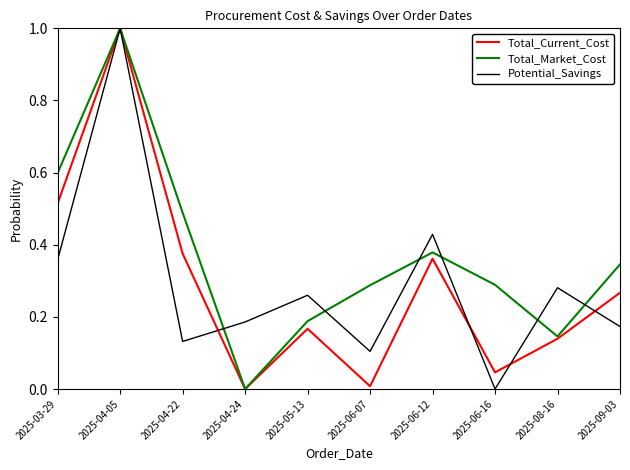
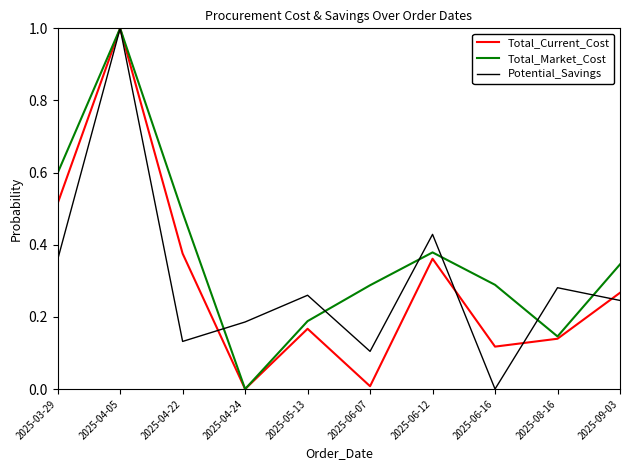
Total_Current_Cost, 2025-06-16: 0.05 -> 0.12
Potential_Savings, 2025-09-03: 0.17 -> 0.25
